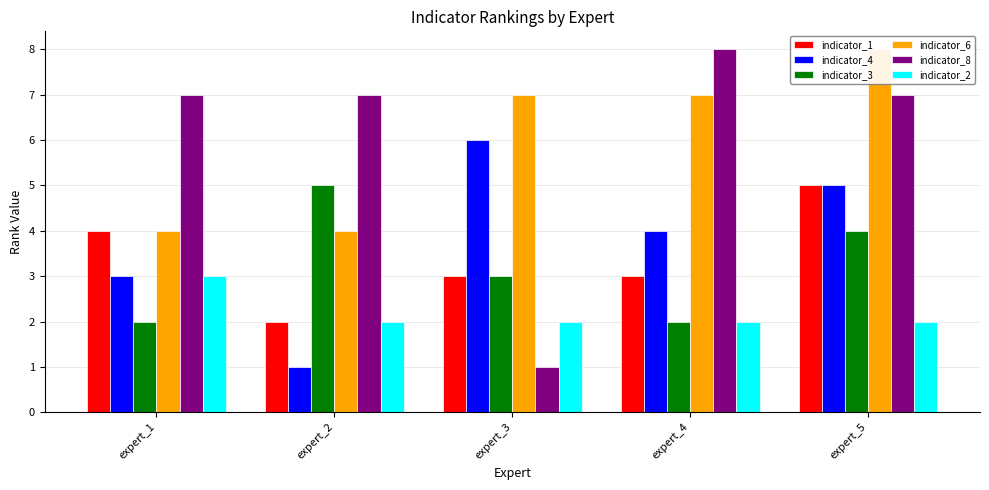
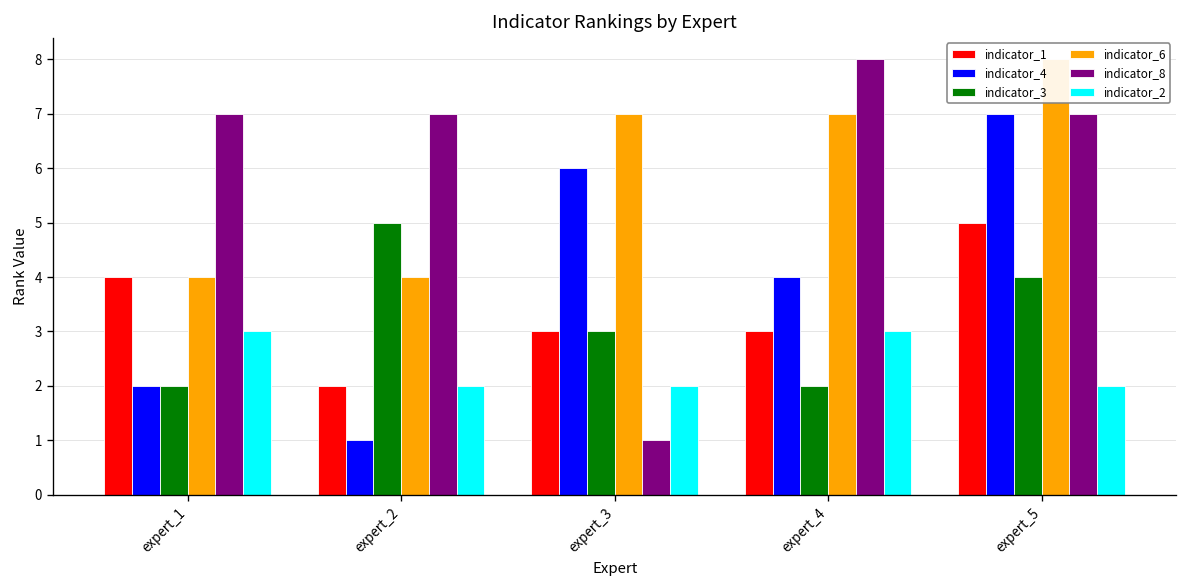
indicator_4, expert_1: 3 -> 2
indicator_2, expert_4: 2 -> 3
indicator_4, expert_5: 5 -> 7
